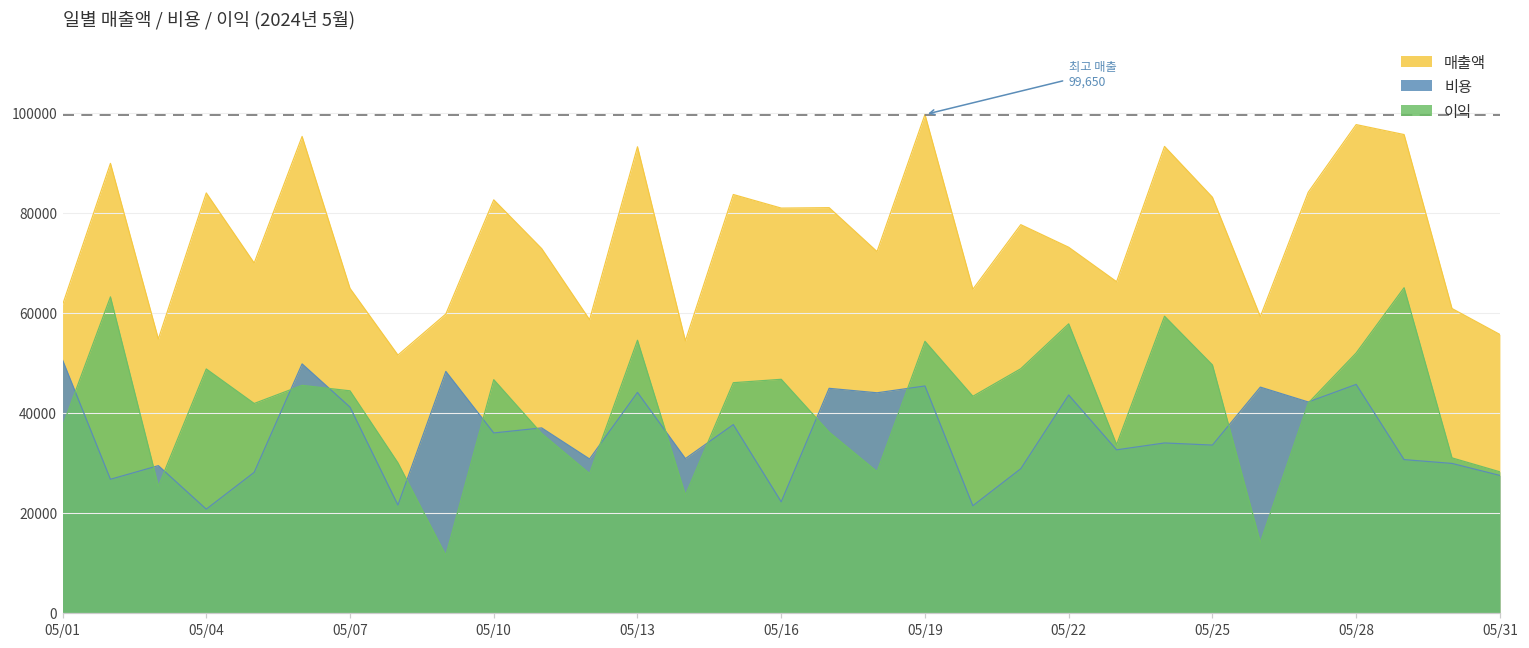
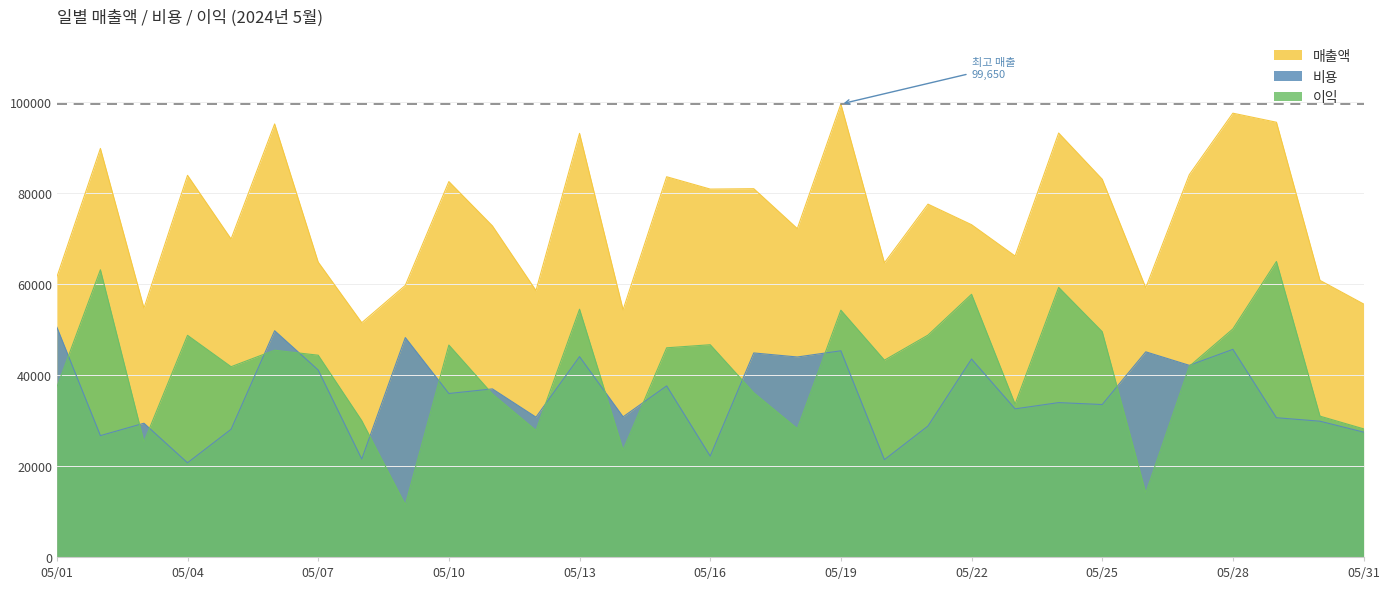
이익, 05/28: 52000 -> 50000
